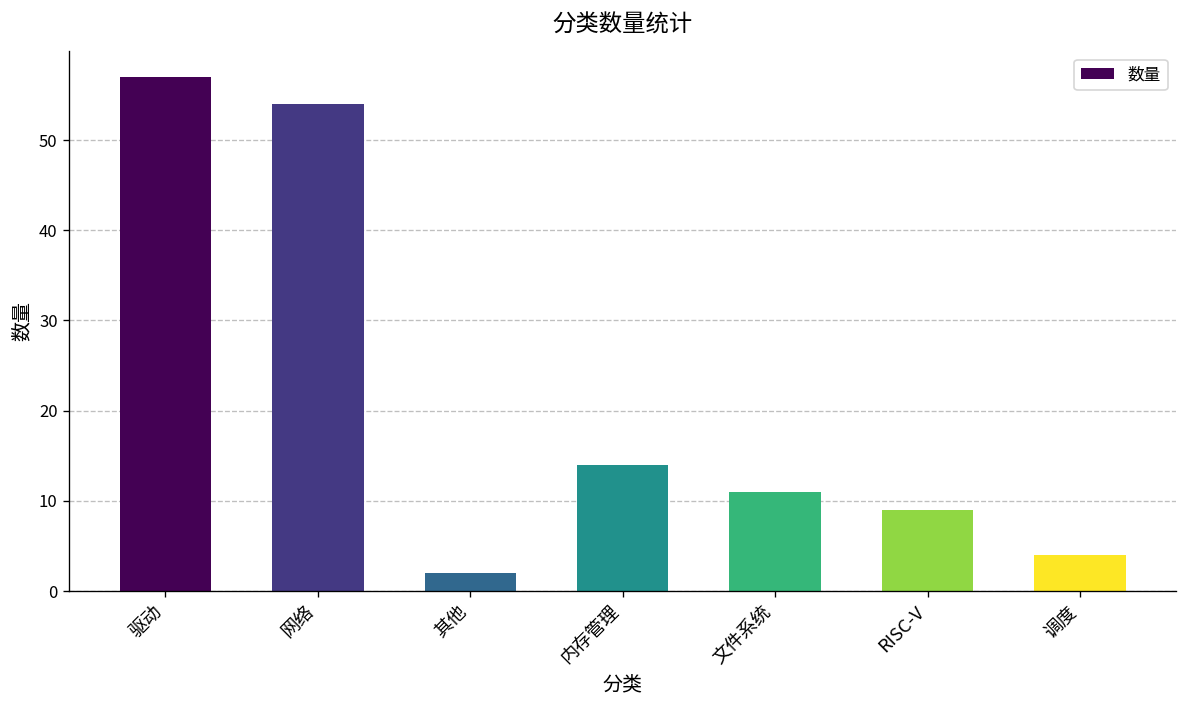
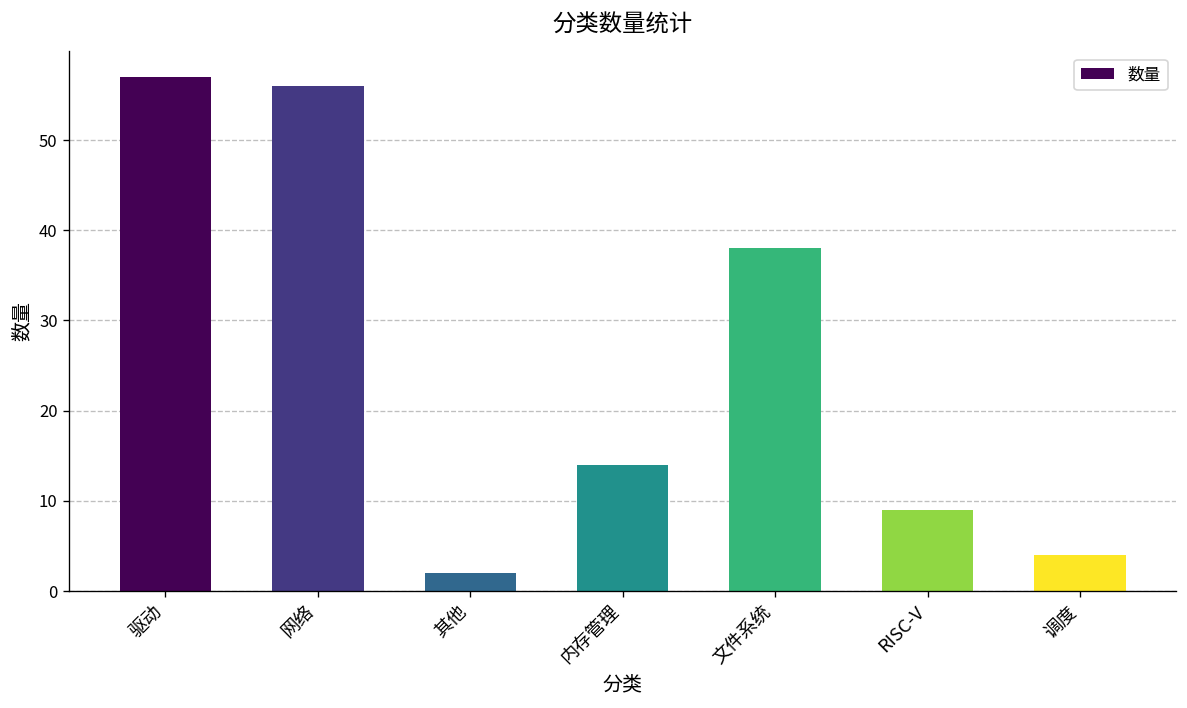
网络: 54 -> 56
文件系统: 11 -> 38
